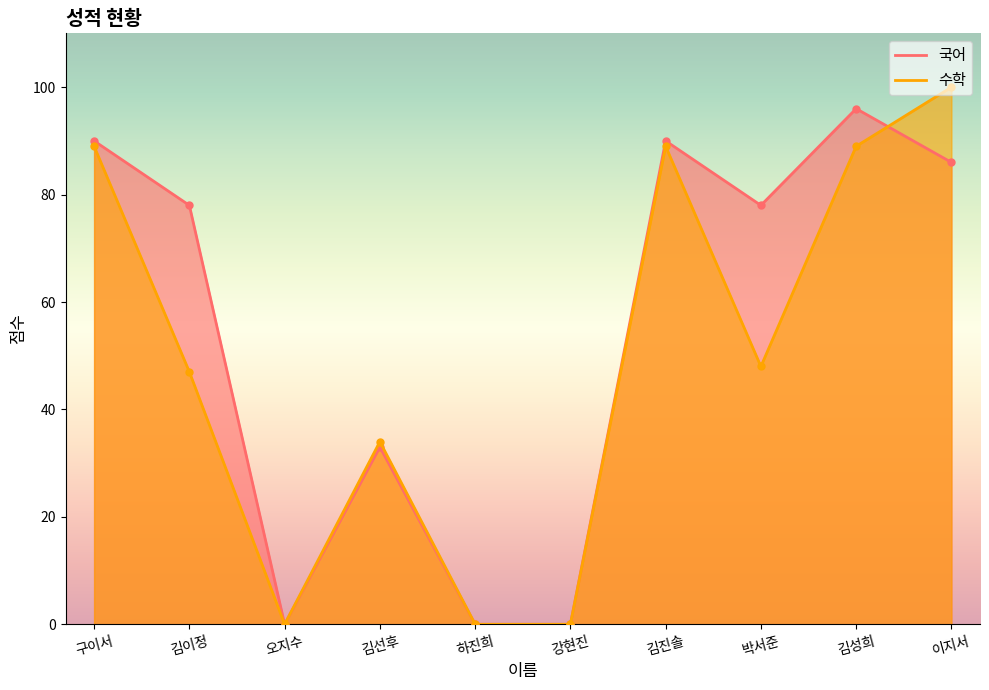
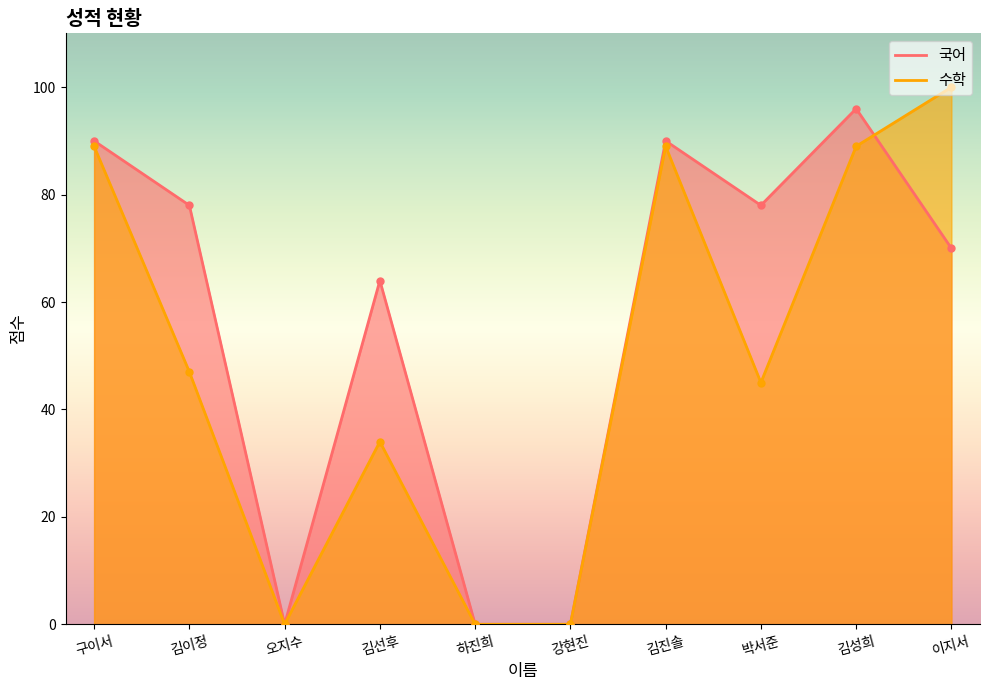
국어, 김선후: 33 -> 64
수학, 박서준: 48 -> 45
국어, 이지서: 86 -> 70
